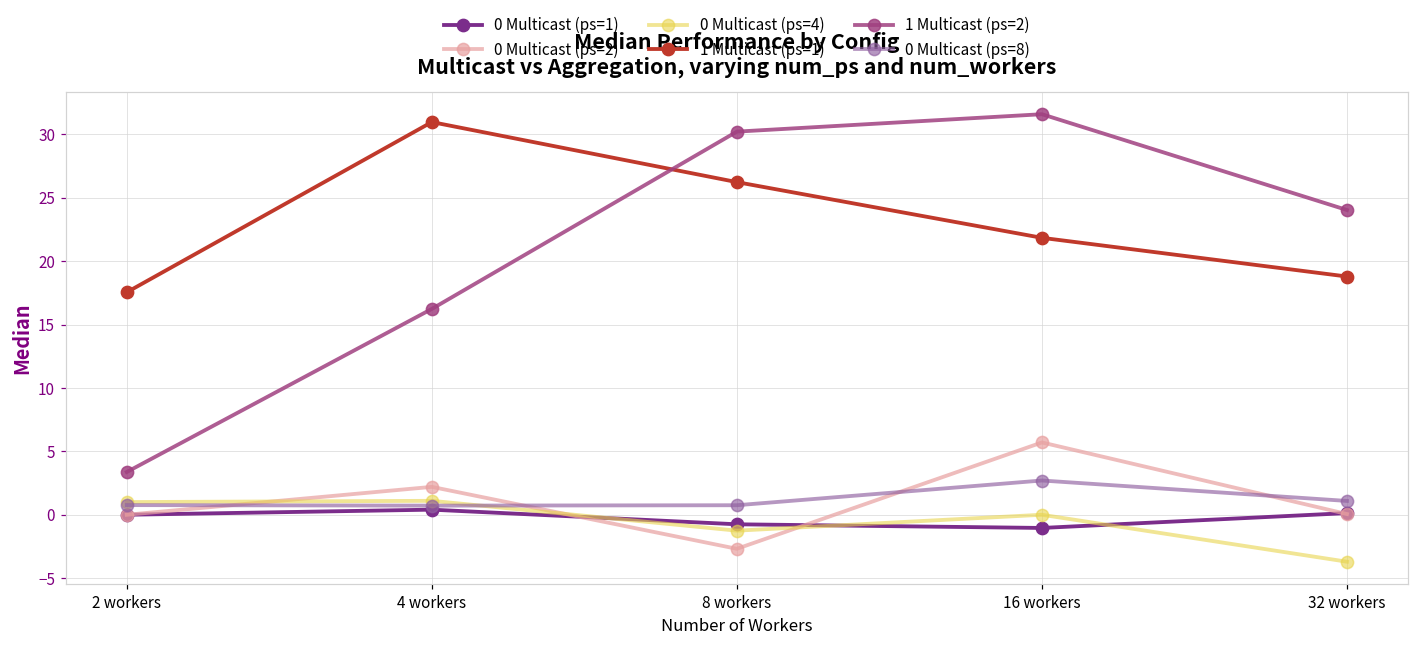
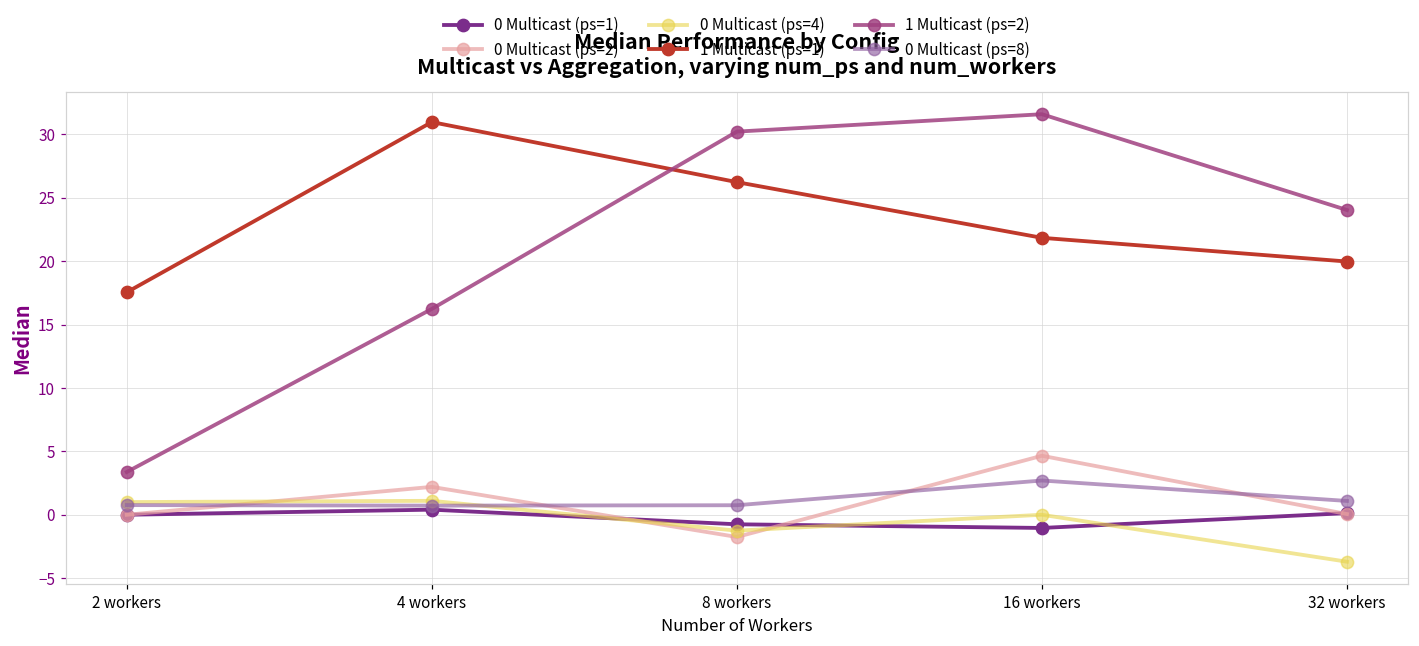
0 Multicast (ps=2), 8 workers: -2.7 -> -1.8
0 Multicast (ps=2), 16 workers: 5.7 -> 4.7
1 Multicast (ps=1), 32 workers: 18.8 -> 20.0
